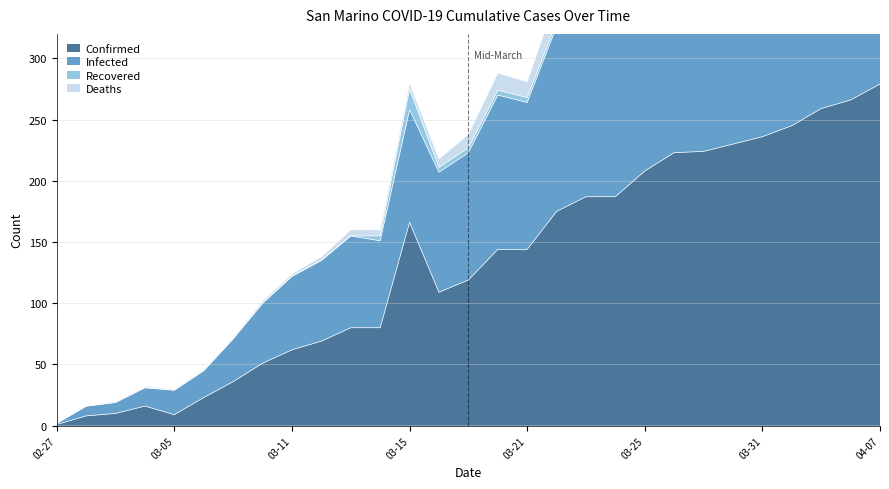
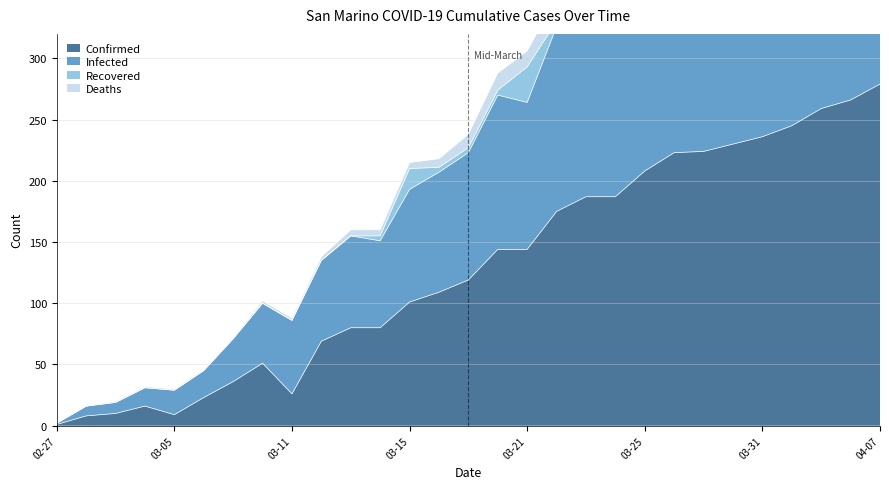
Confirmed, 03-11: 62 -> 26
Confirmed, 03-15: 166 -> 101
Recovered, 03-21: 4 -> 29
